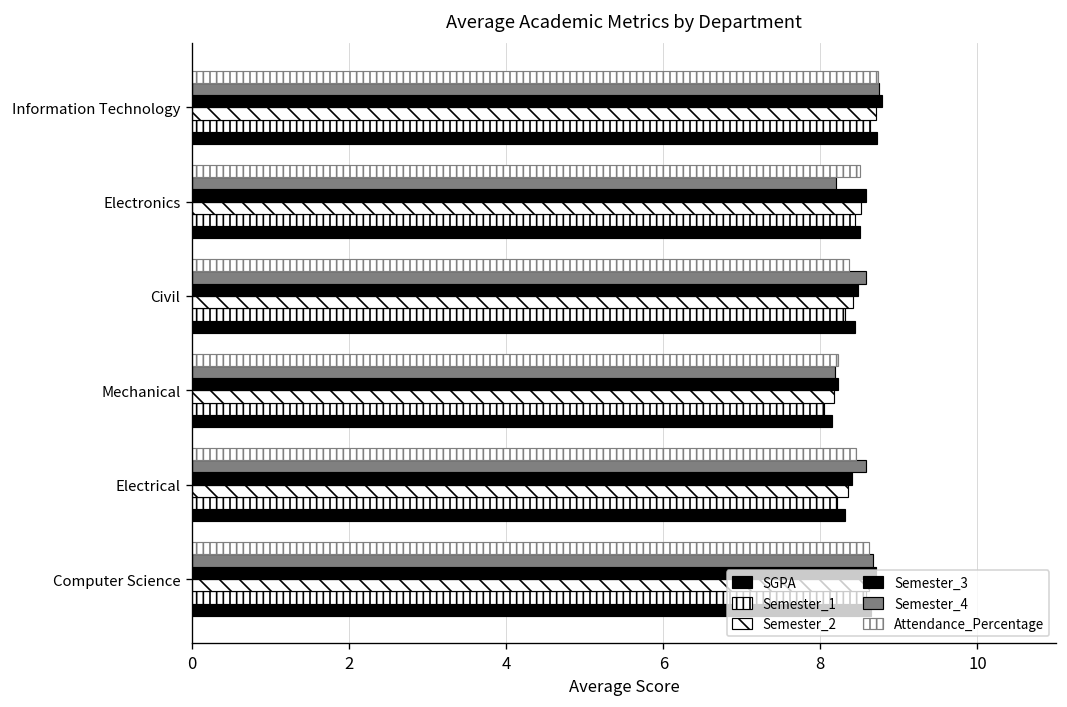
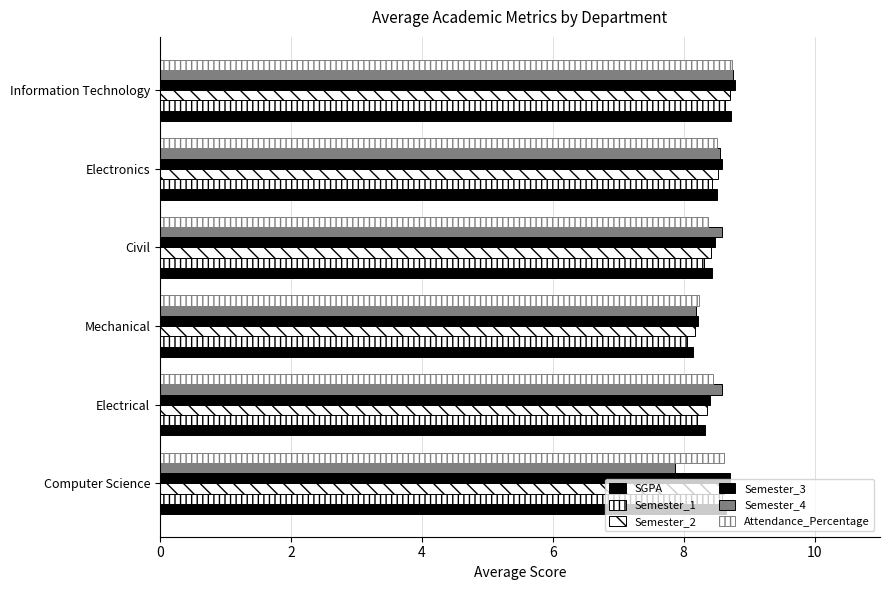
Semester_4, Electronics: 8.2 -> 8.6
Semester_4, Computer Science: 8.7 -> 7.9
